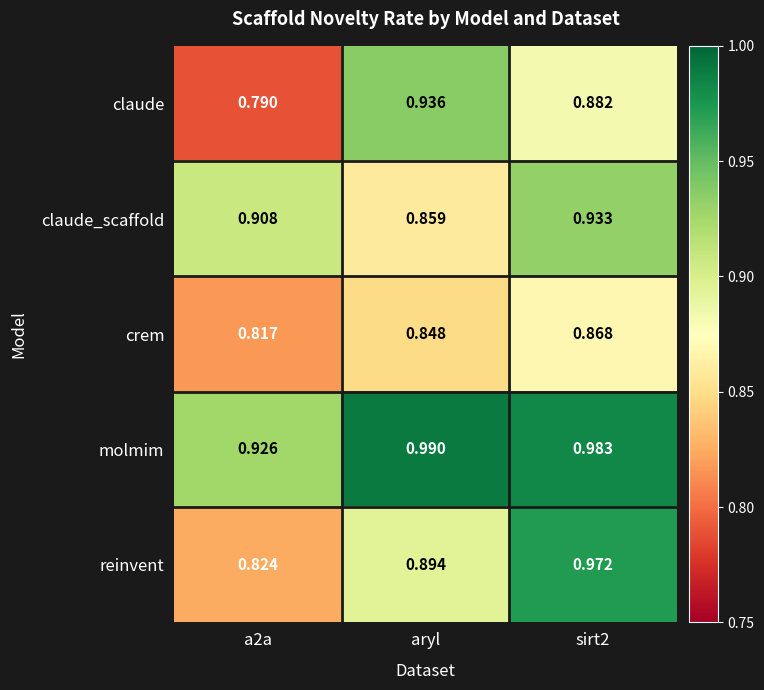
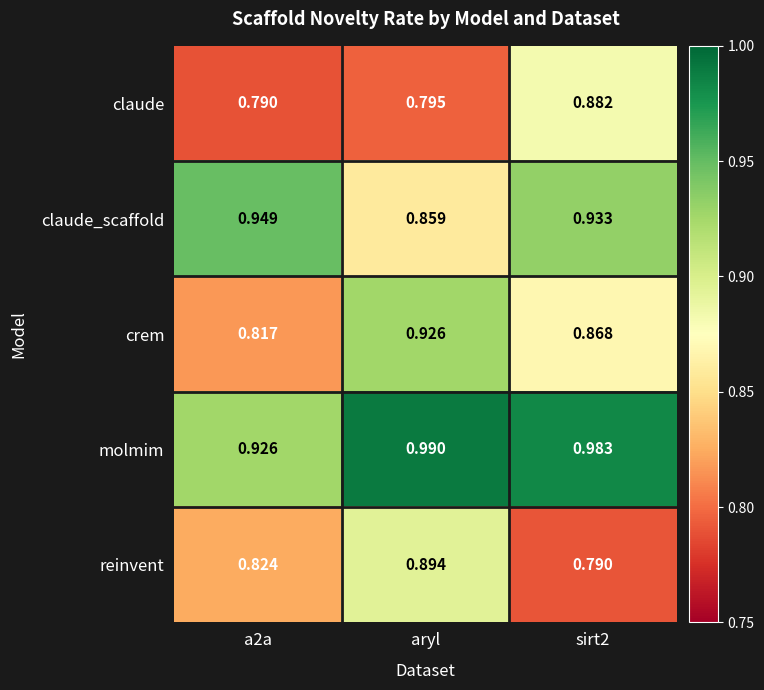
claude, aryl: 0.936 -> 0.795
claude_scaffold, a2a: 0.908 -> 0.949
crem, aryl: 0.848 -> 0.926
reinvent, sirt2: 0.972 -> 0.790
